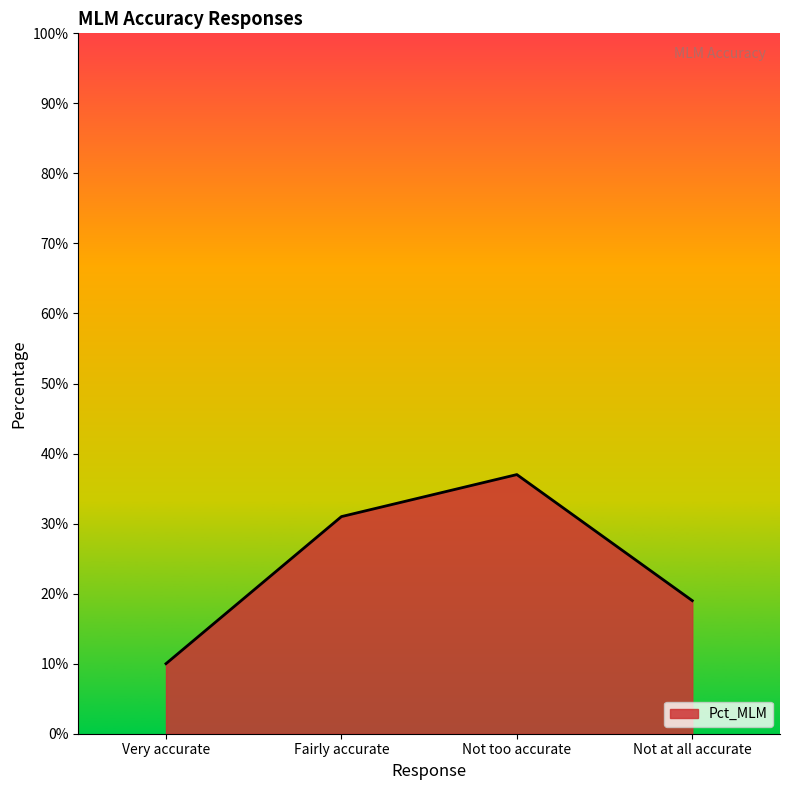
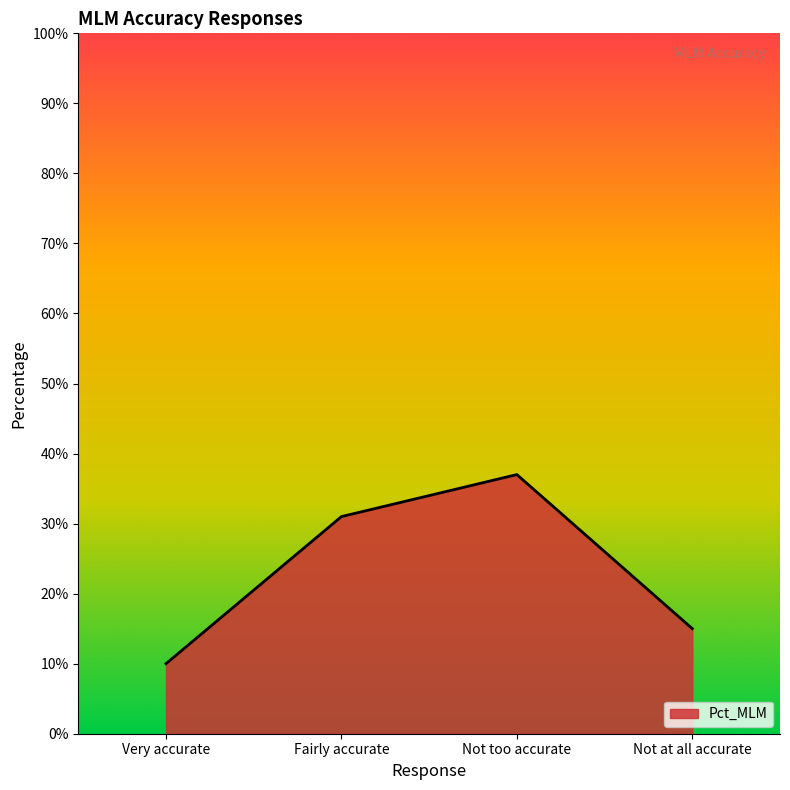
Not at all accurate: 19% -> 15%
